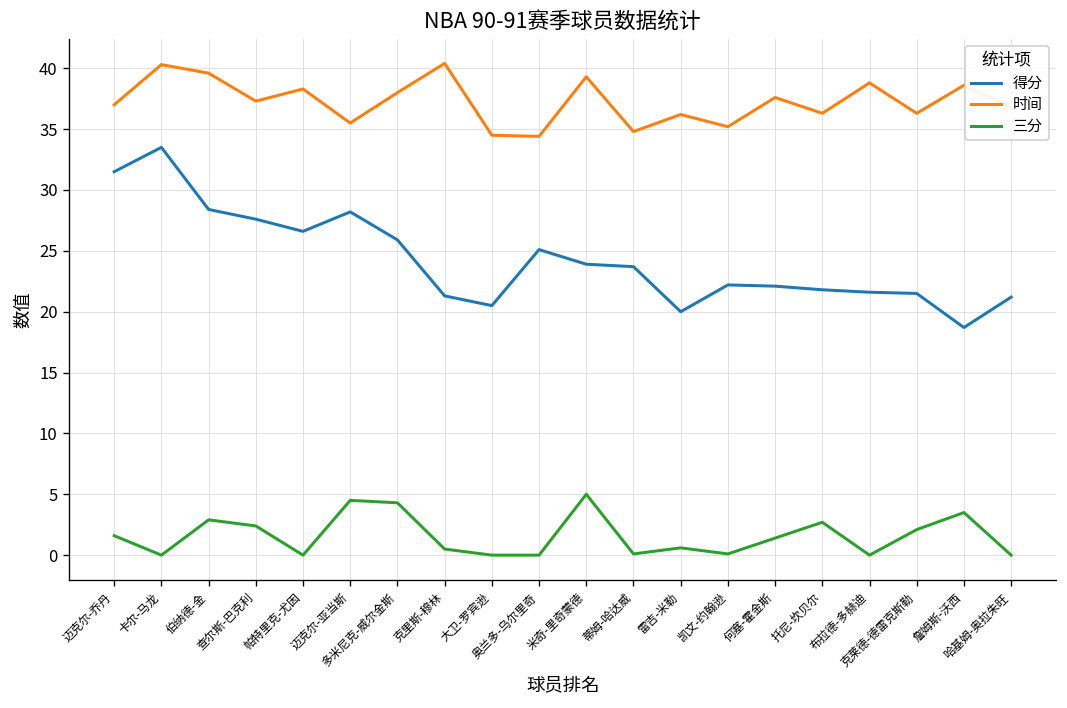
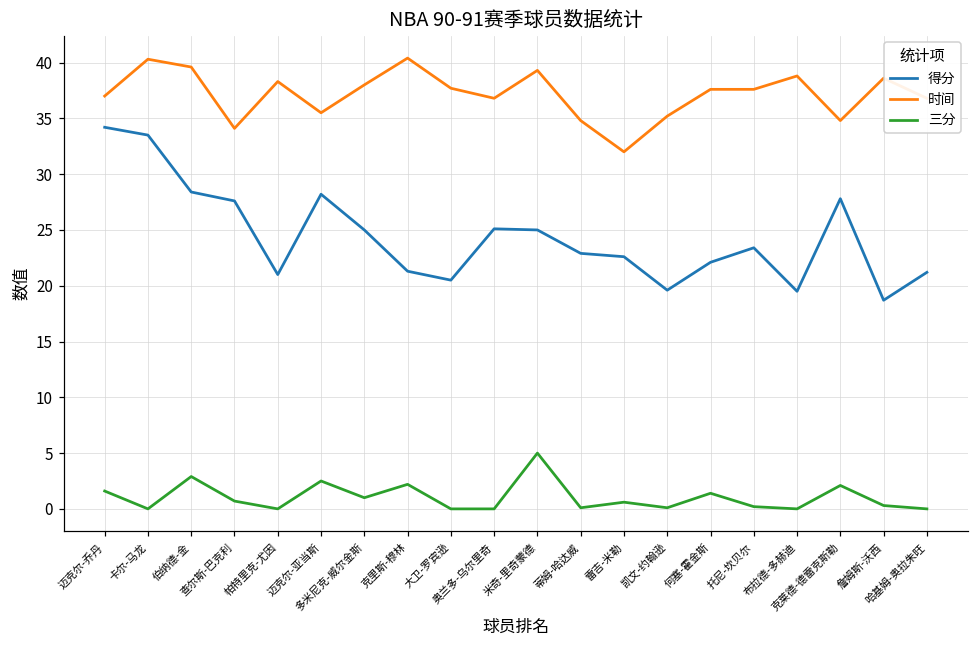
得分, 迈克尔-乔丹: 31.5 -> 34.2
时间, 查尔斯-巴克利: 37.3 -> 34.1
三分, 查尔斯-巴克利: 2.4 -> 0.7
得分, 帕特里克-尤因: 26.6 -> 21.0
三分, 迈克尔-亚当斯: 4.5 -> 2.5
得分, 多米尼克-威尔金斯: 25.9 -> 25.0
三分, 多米尼克-威尔金斯: 4.3 -> 1.0
三分, 克里斯-穆林: 0.5 -> 2.2
时间, 大卫-罗宾逊: 34.5 -> 37.7
时间, 奥兰多-乌尔里奇: 34.4 -> 36.8
得分, 米奇-里奇蒙德: 23.9 -> 25.0
得分, 蒂姆-哈达威: 23.7 -> 22.9
得分, 雷吉-米勒: 20.0 -> 22.6
时间, 雷吉-米勒: 36.2 -> 32.0
得分, 凯文-约翰逊: 22.2 -> 19.6
得分, 托尼-坎贝尔: 21.8 -> 23.4
时间, 托尼-坎贝尔: 36.3 -> 37.6
三分, 托尼-坎贝尔: 2.7 -> 0.2
得分, 布拉德-多赫迪: 21.6 -> 19.5
得分, 克莱德-德雷克斯勒: 21.5 -> 27.8
时间, 克莱德-德雷克斯勒: 36.3 -> 34.8
三分, 詹姆斯-沃西: 3.5 -> 0.3
